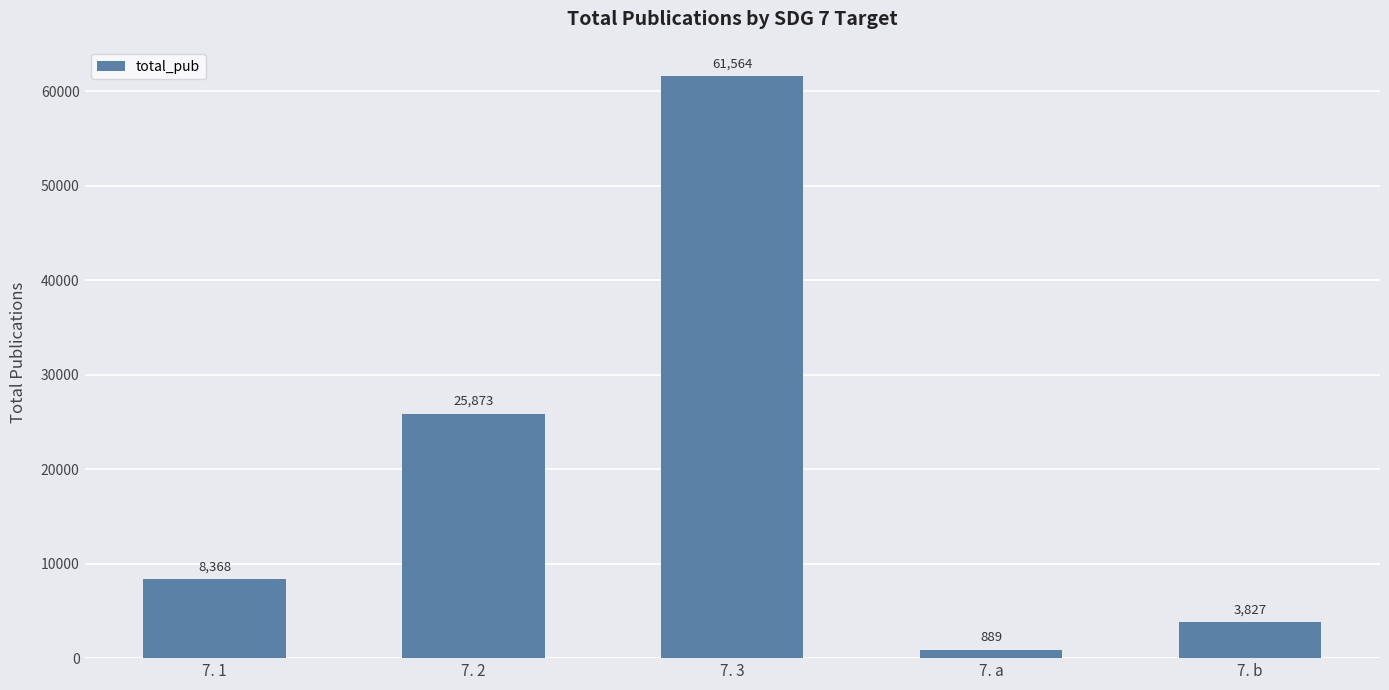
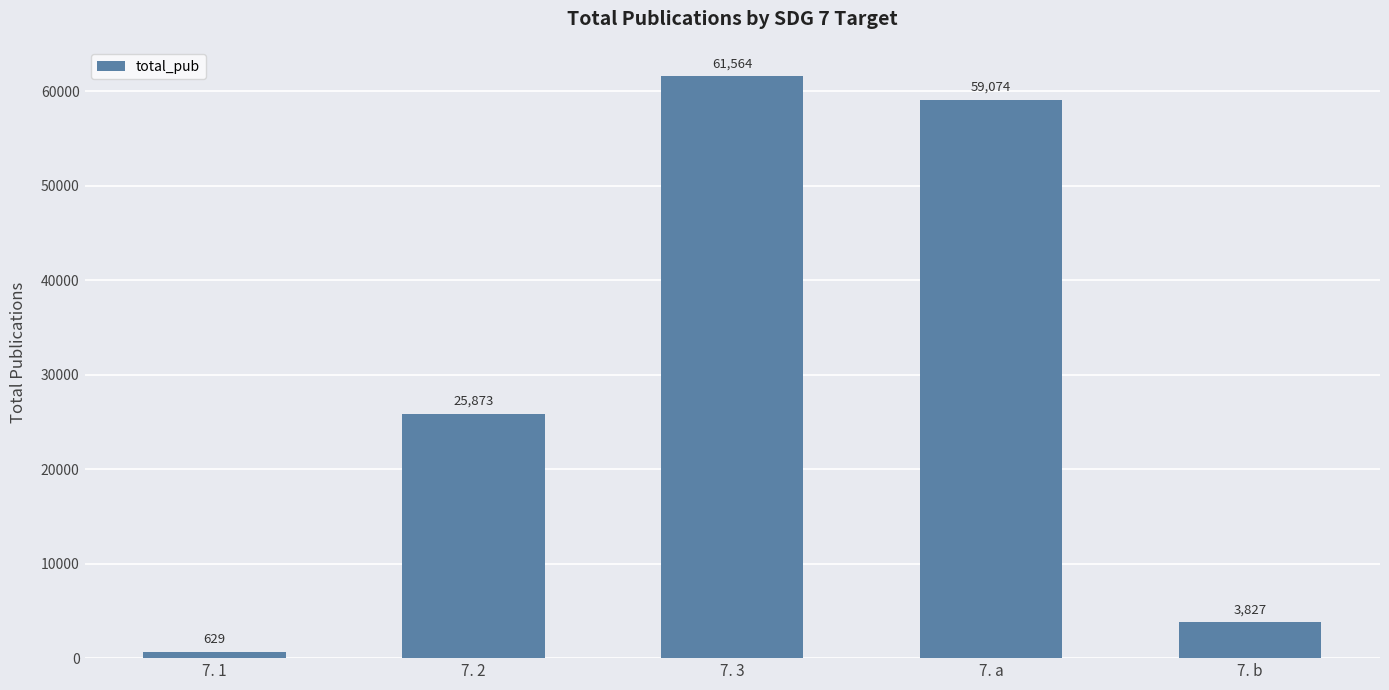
7. 1: 8,368 -> 629
7. a: 889 -> 59,074
